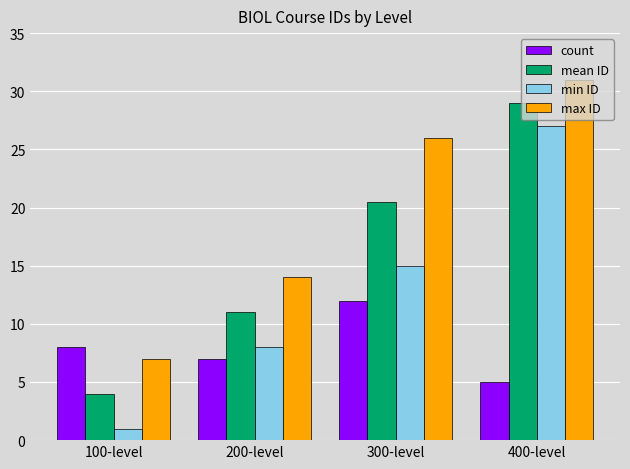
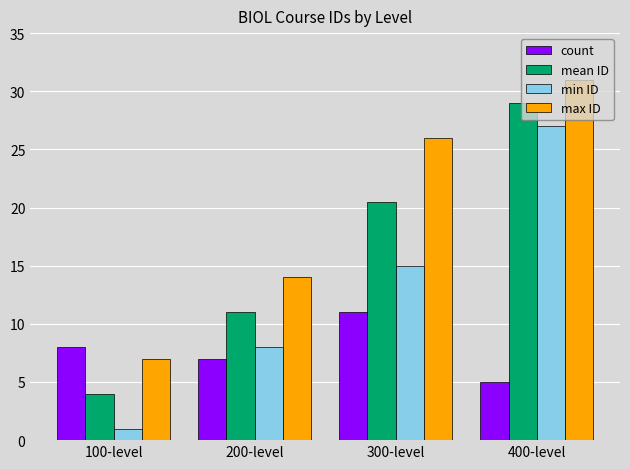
count, 300-level: 12 -> 11
